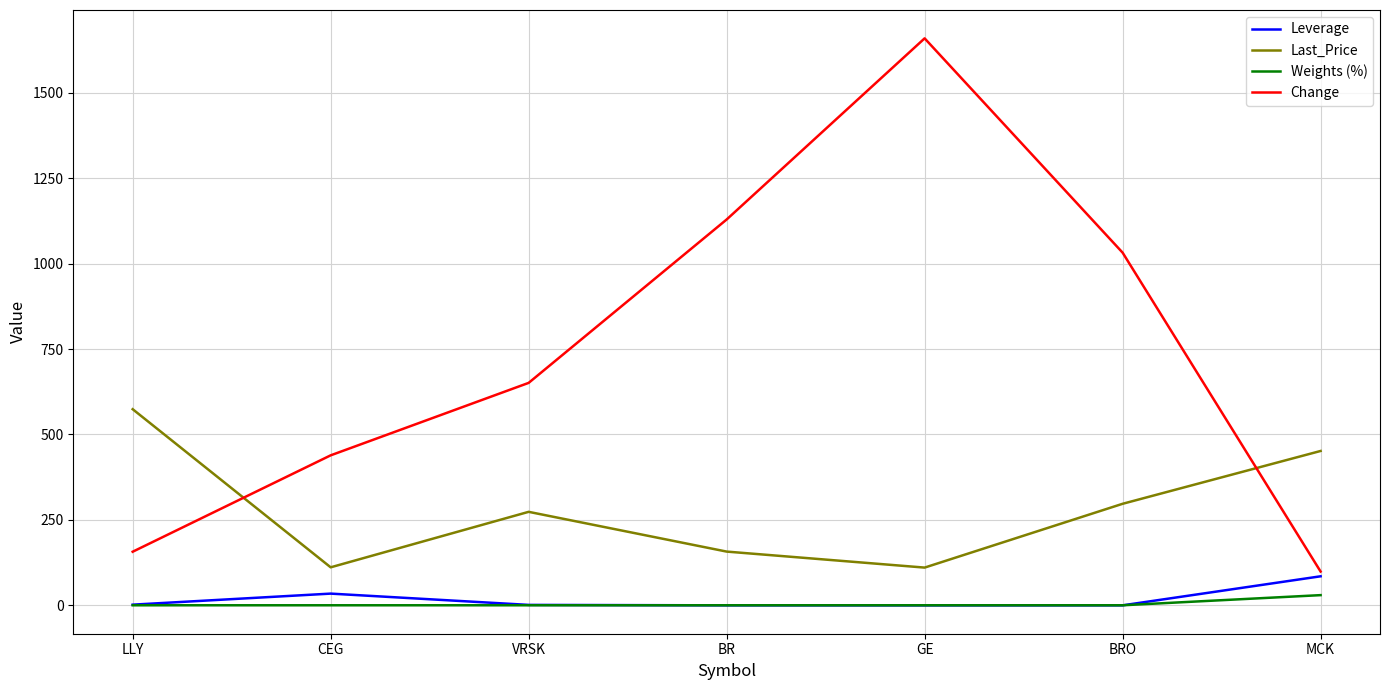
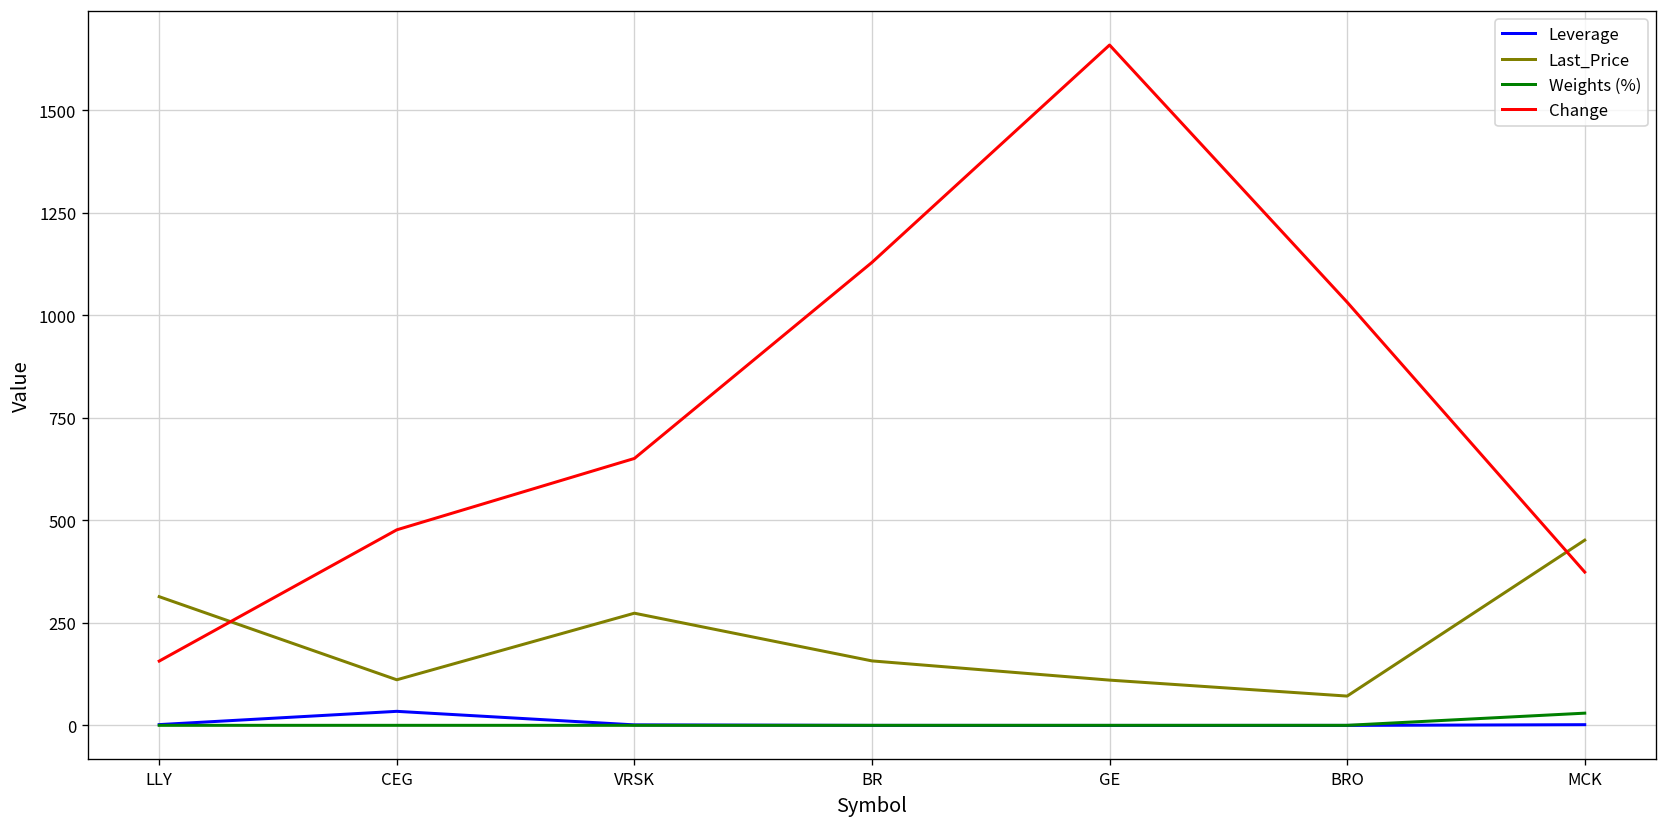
Last_Price, LLY: 570 -> 310
Change, CEG: 440 -> 480
Last_Price, BRO: 300 -> 70
Leverage, MCK: 90 -> 0
Change, MCK: 100 -> 370
